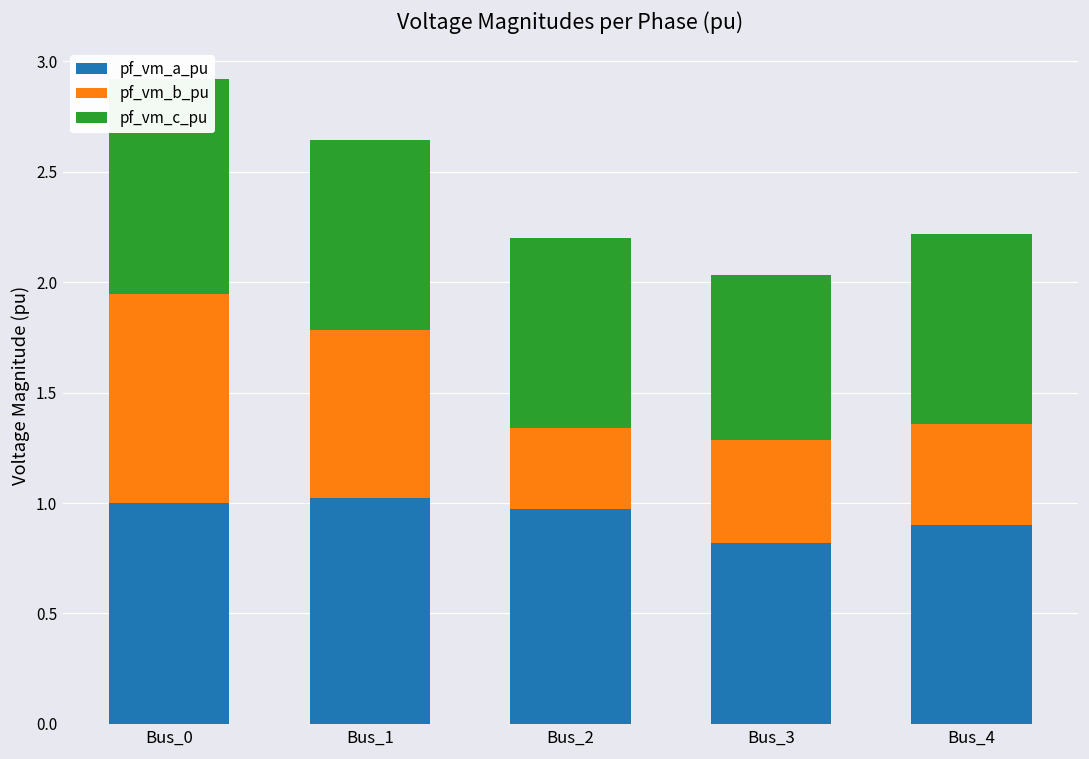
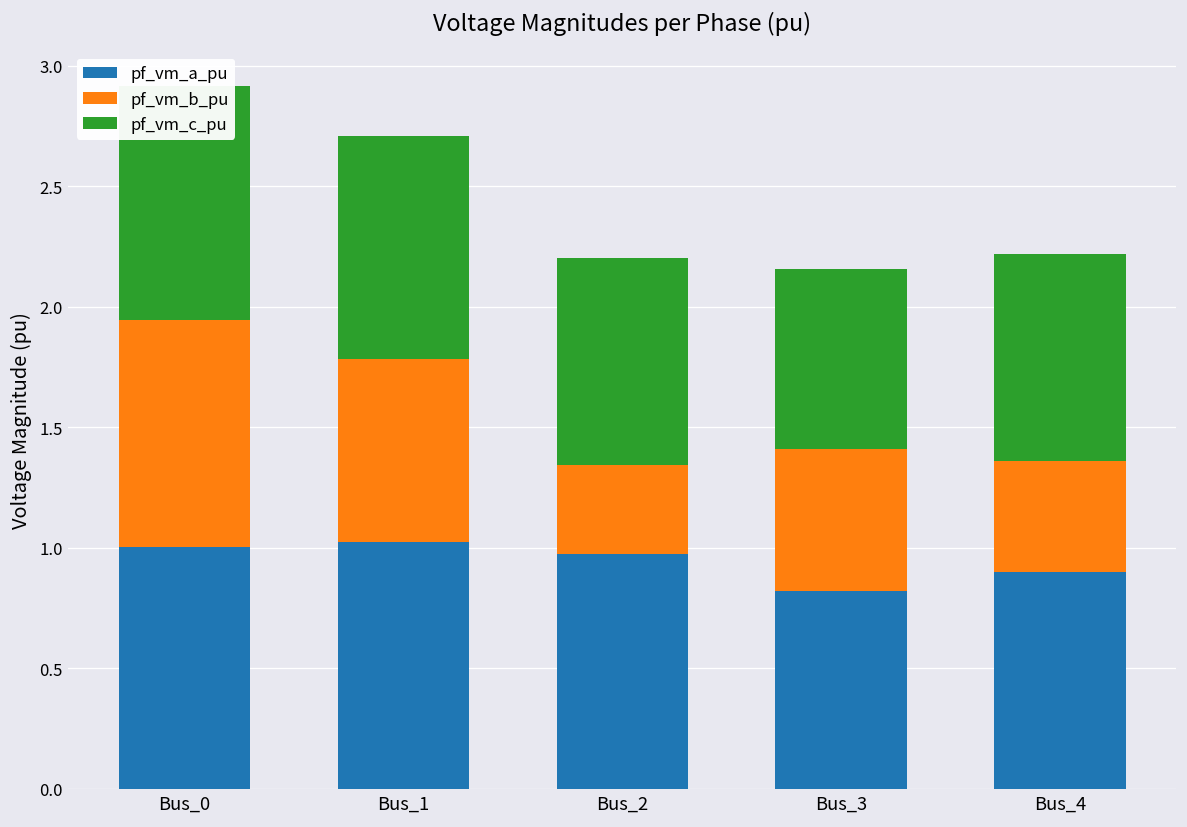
pf_vm_c_pu, Bus_1: 0.86 -> 0.93
pf_vm_b_pu, Bus_3: 0.46 -> 0.59
